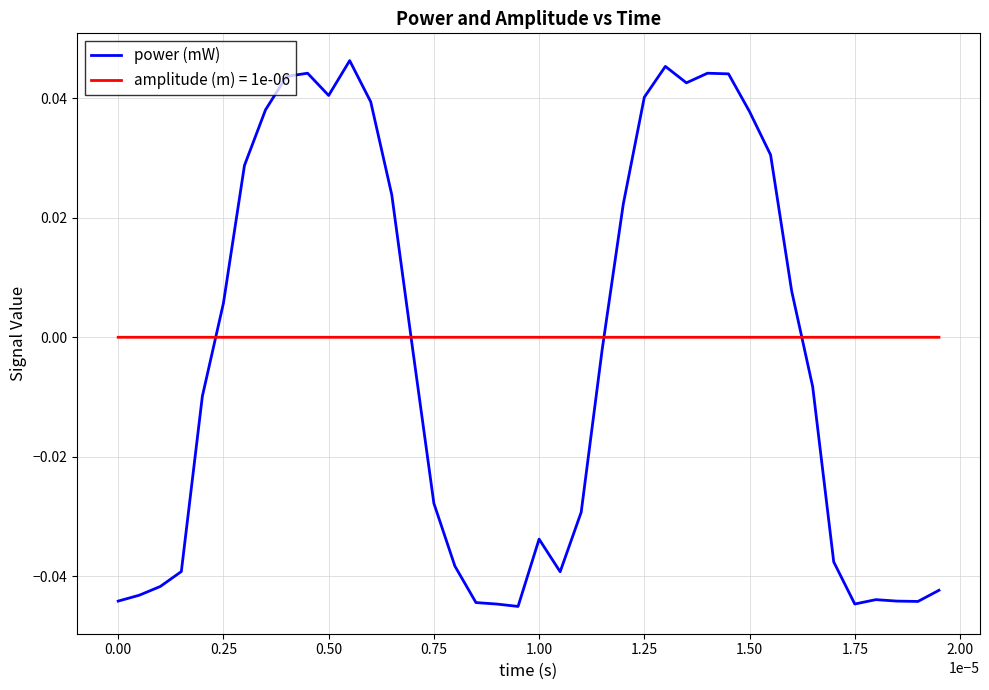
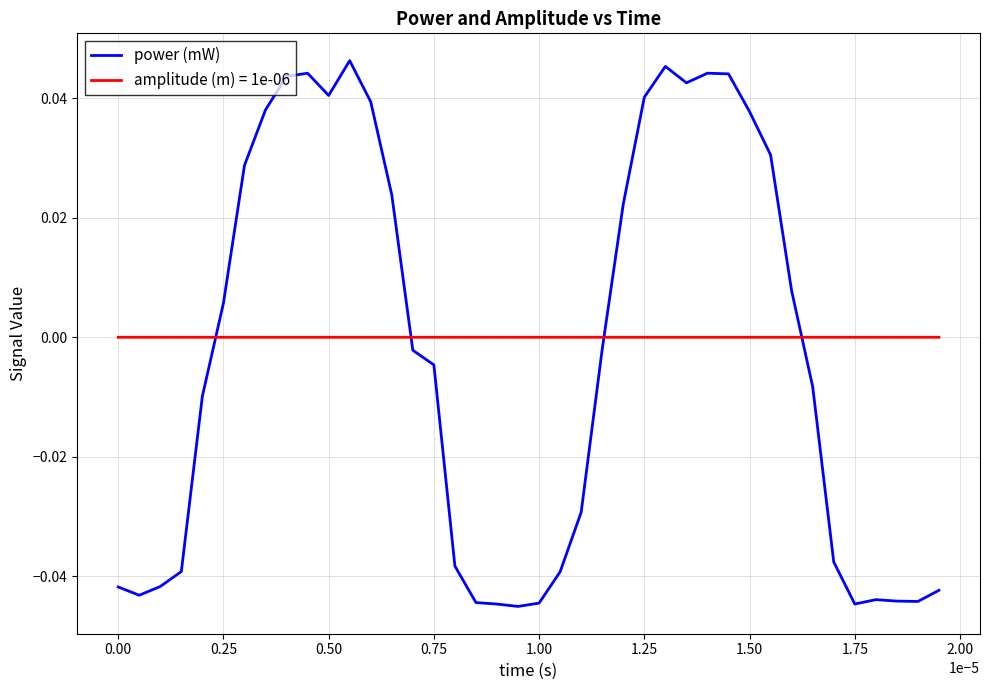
power (mW), 0.00: -0.044 -> -0.042
power (mW), 0.75: -0.028 -> -0.005
power (mW), 1.00: -0.034 -> -0.045
